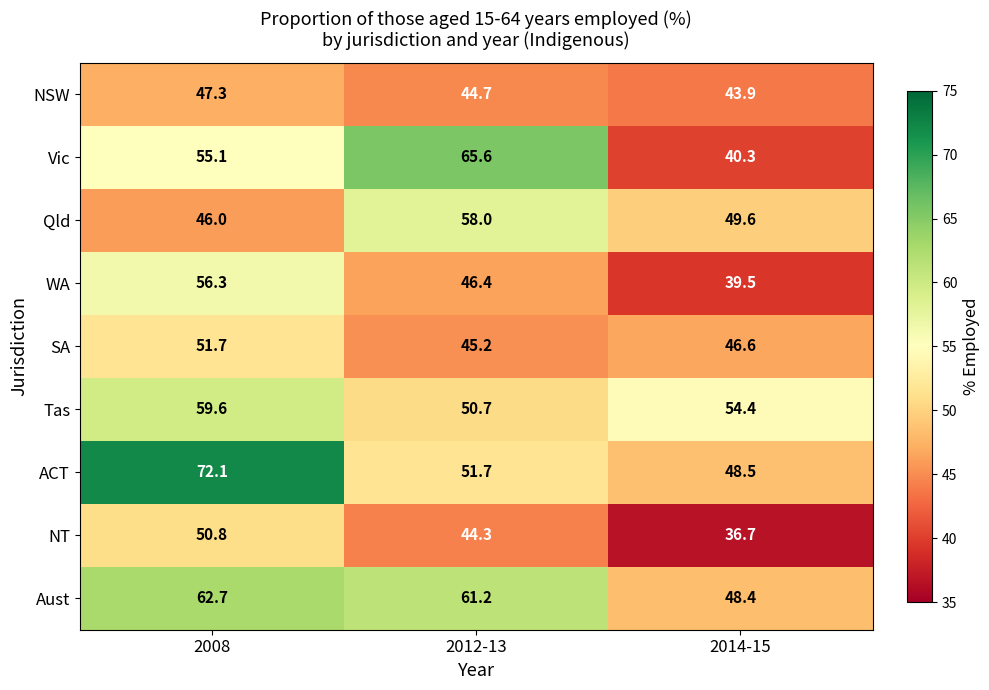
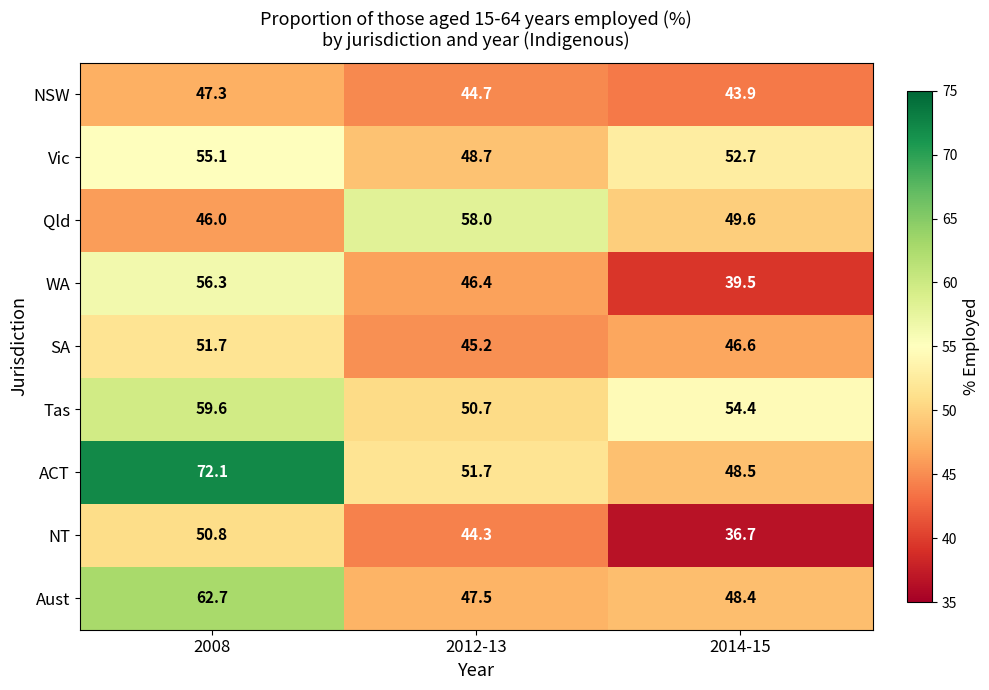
Vic, 2012-13: 65.6 -> 48.7
Vic, 2014-15: 40.3 -> 52.7
Aust, 2012-13: 61.2 -> 47.5
